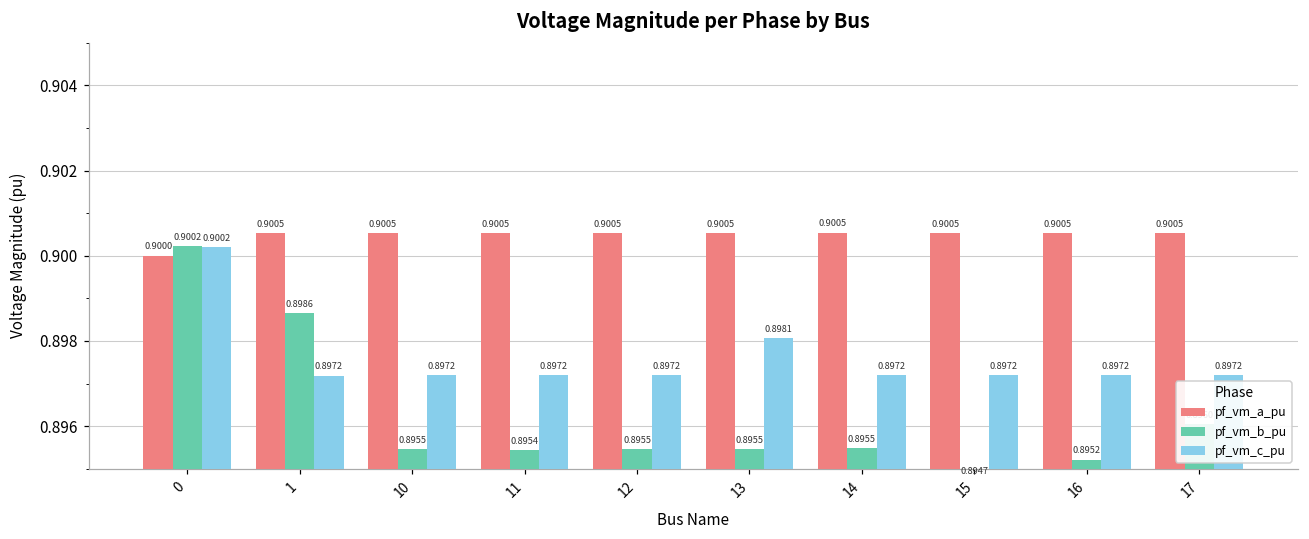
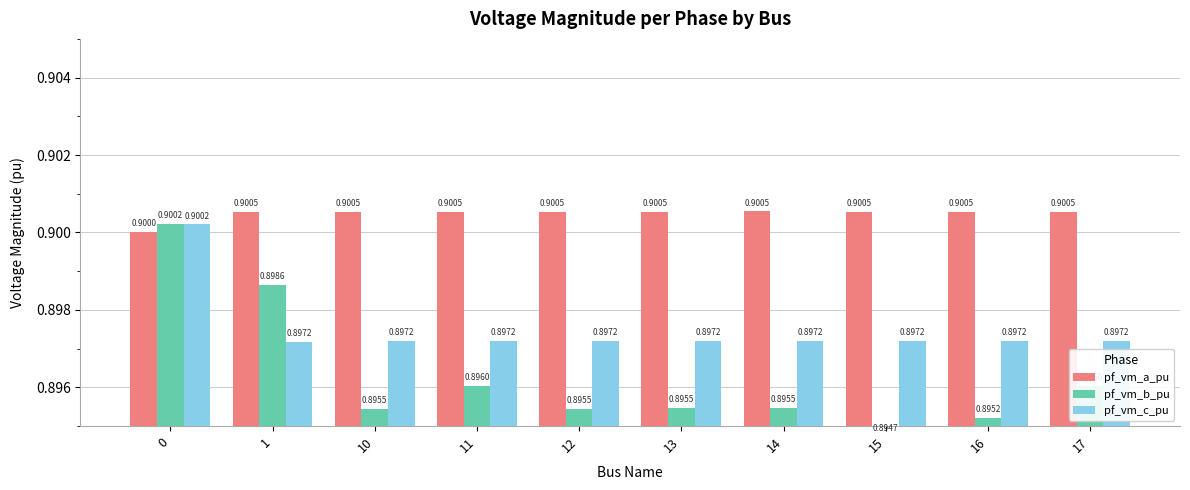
pf_vm_b_pu, 11: 0.8954 -> 0.8960
pf_vm_c_pu, 13: 0.8981 -> 0.8972
